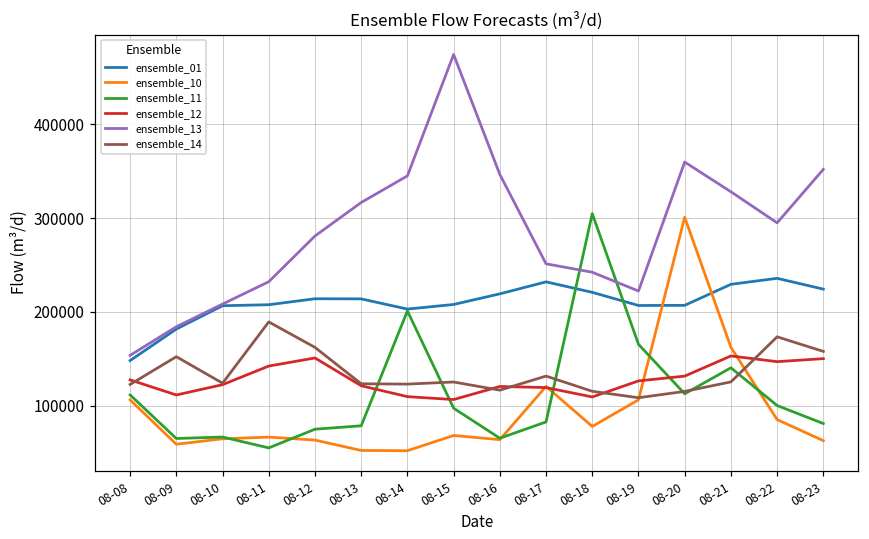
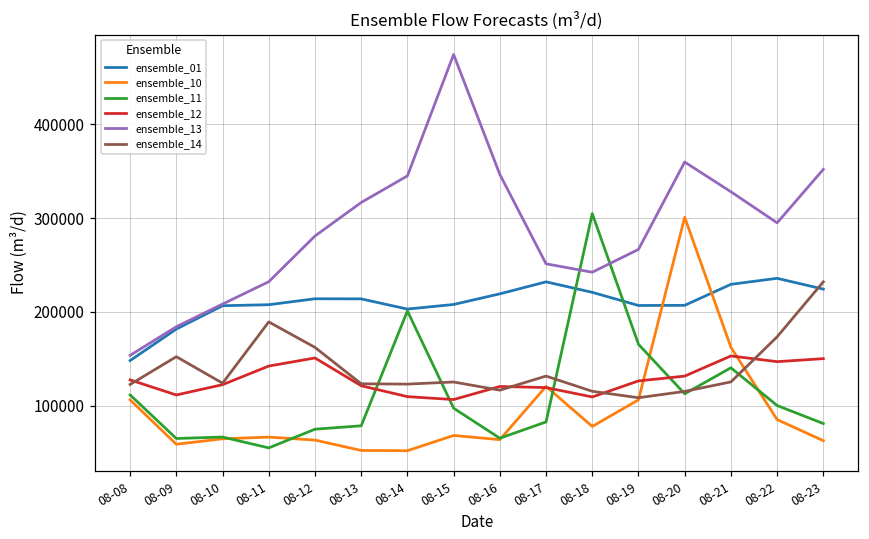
ensemble_13, 08-19: 220000 -> 270000
ensemble_14, 08-23: 160000 -> 230000
